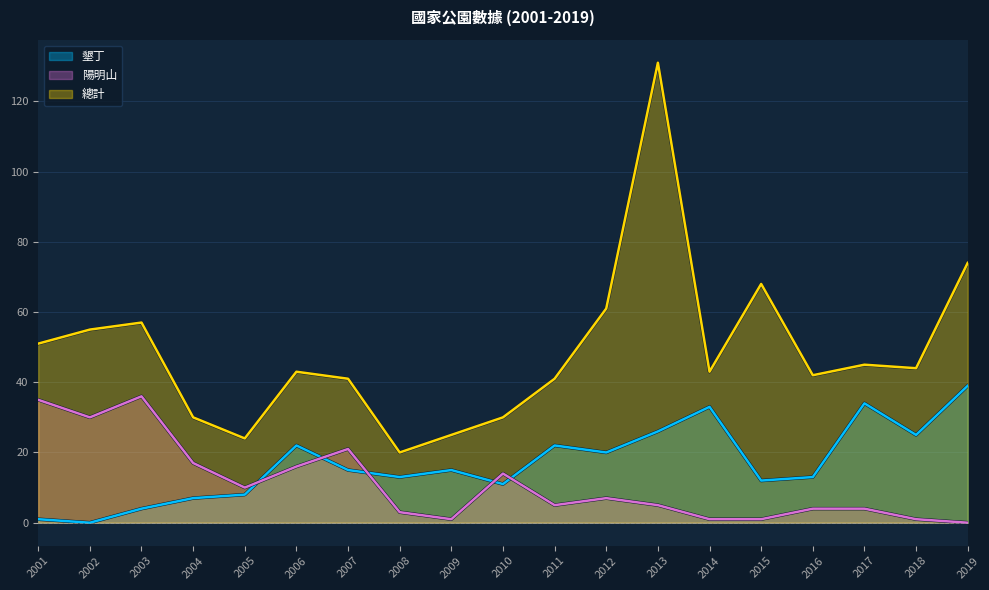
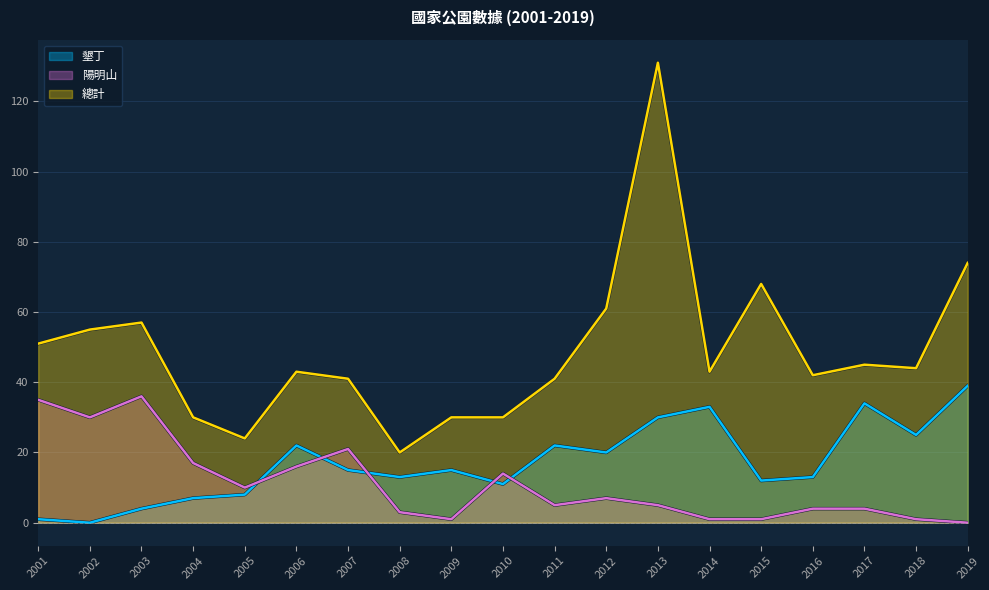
總計, 2009: 25 -> 30
墾丁, 2013: 26 -> 30
